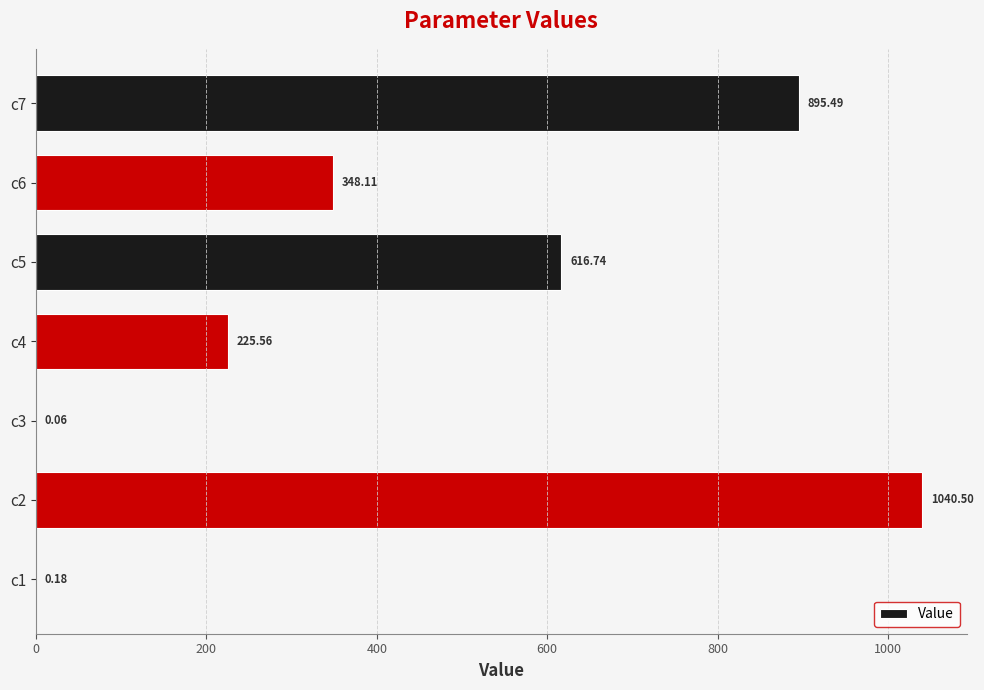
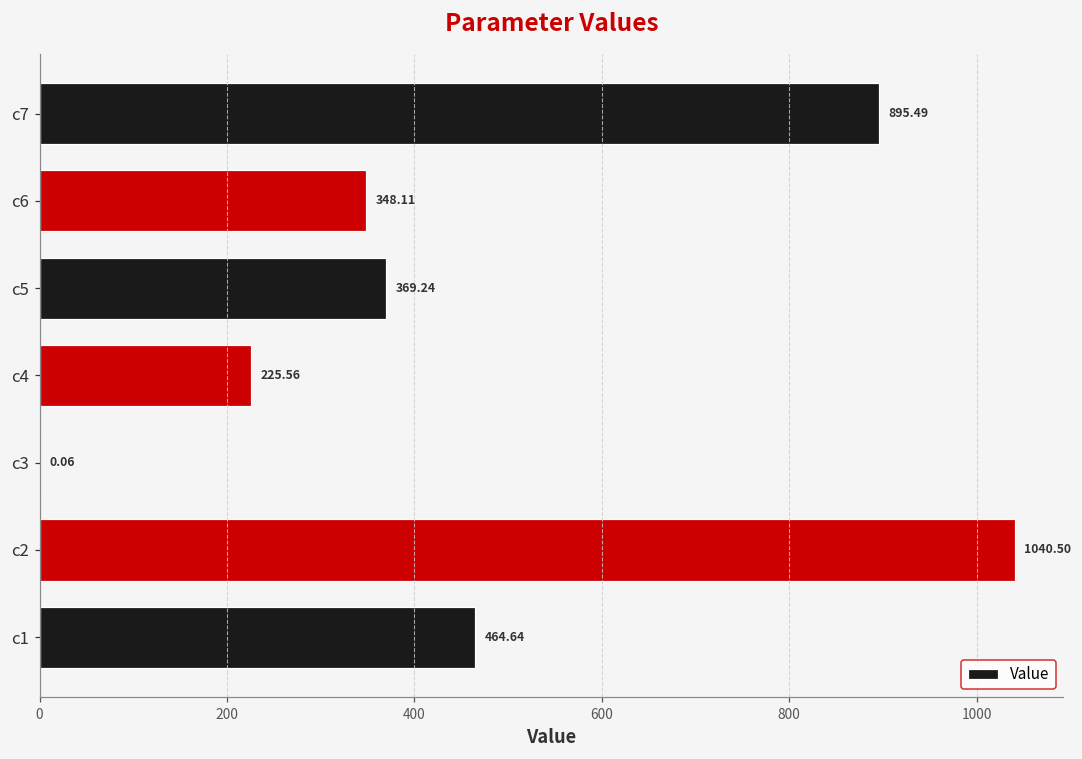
c5: 616.74 -> 369.24
c1: 0.18 -> 464.64
